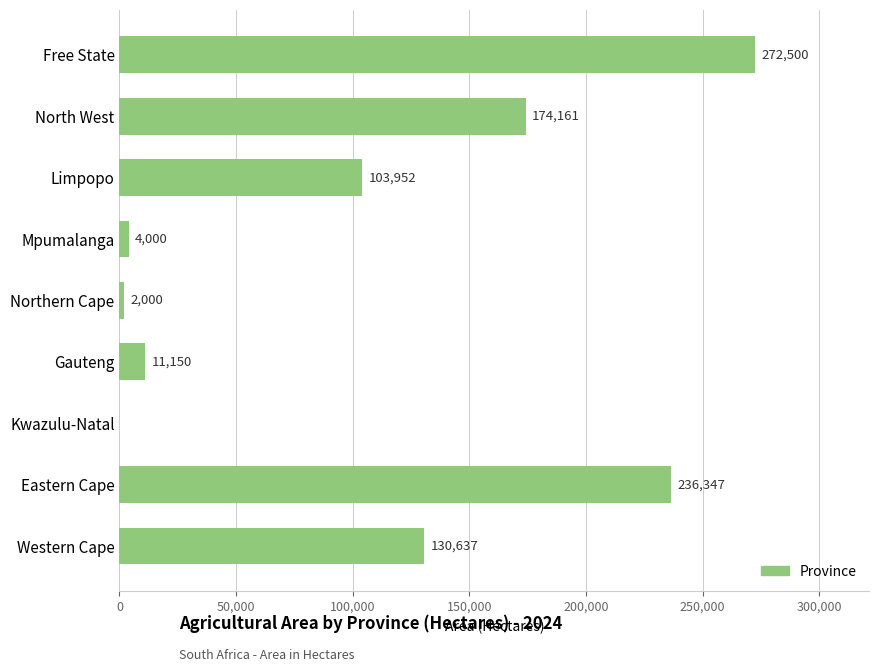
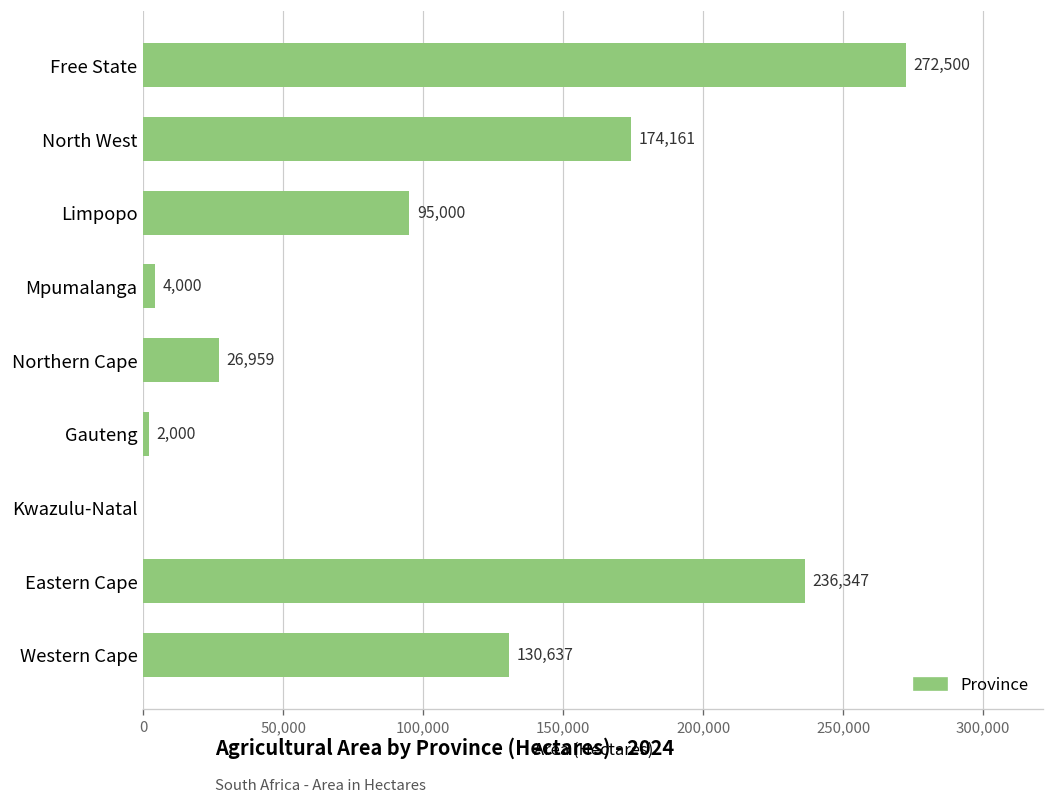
Limpopo: 103,952 -> 95,000
Northern Cape: 2,000 -> 26,959
Gauteng: 11,150 -> 2,000
